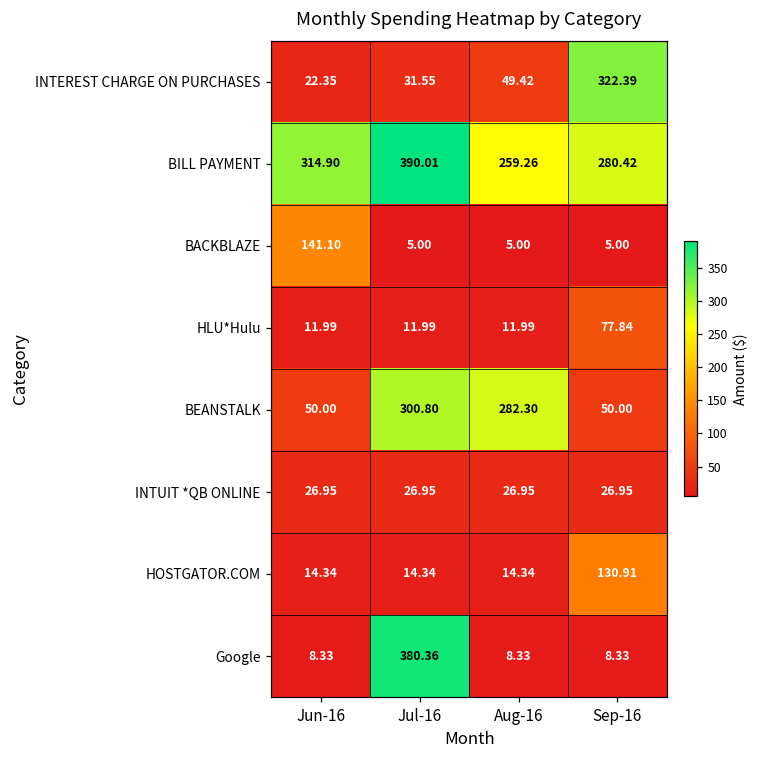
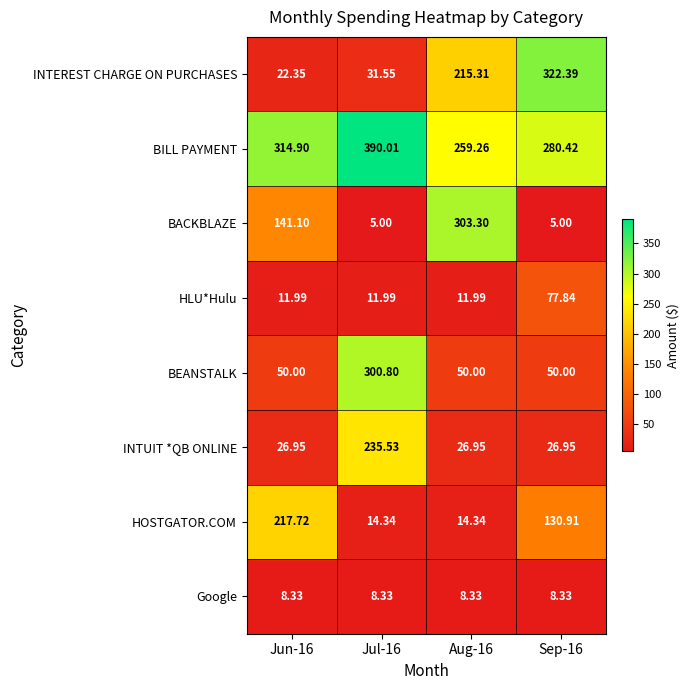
INTEREST CHARGE ON PURCHASES, Aug-16: 49.42 -> 215.31
BACKBLAZE, Aug-16: 5.00 -> 303.30
BEANSTALK, Aug-16: 282.30 -> 50.00
INTUIT *QB ONLINE, Jul-16: 26.95 -> 235.53
HOSTGATOR.COM, Jun-16: 14.34 -> 217.72
Google, Jul-16: 380.36 -> 8.33
